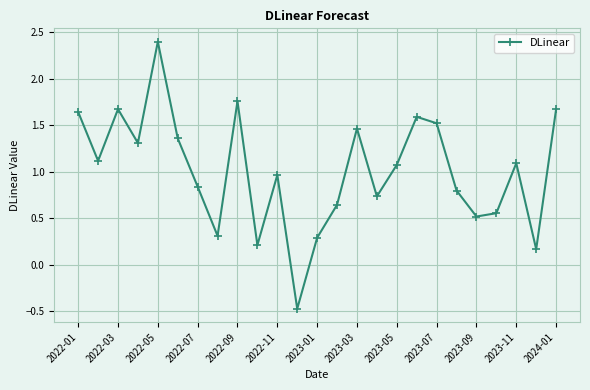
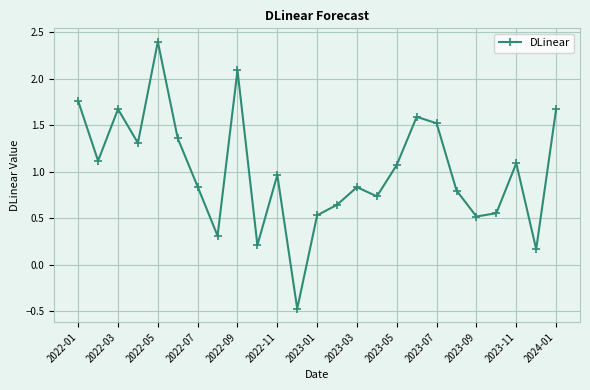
2022-01: 1.6 -> 1.8
2022-09: 1.8 -> 2.1
2023-01: 0.3 -> 0.5
2023-03: 1.5 -> 0.8
